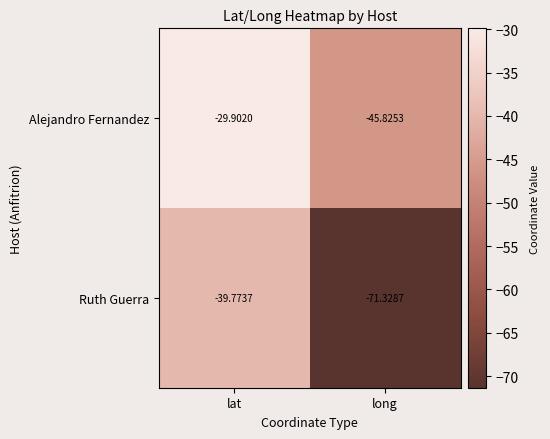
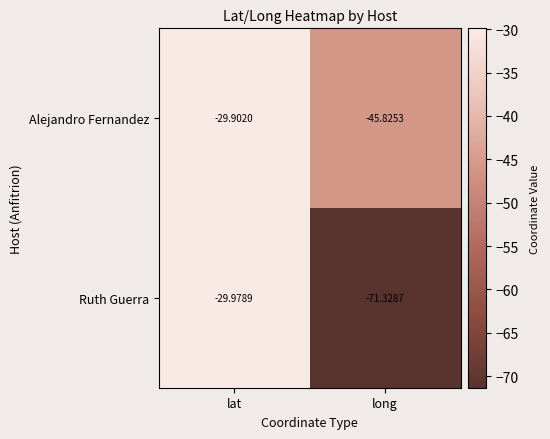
Ruth Guerra, lat: -39.7737 -> -29.9789
